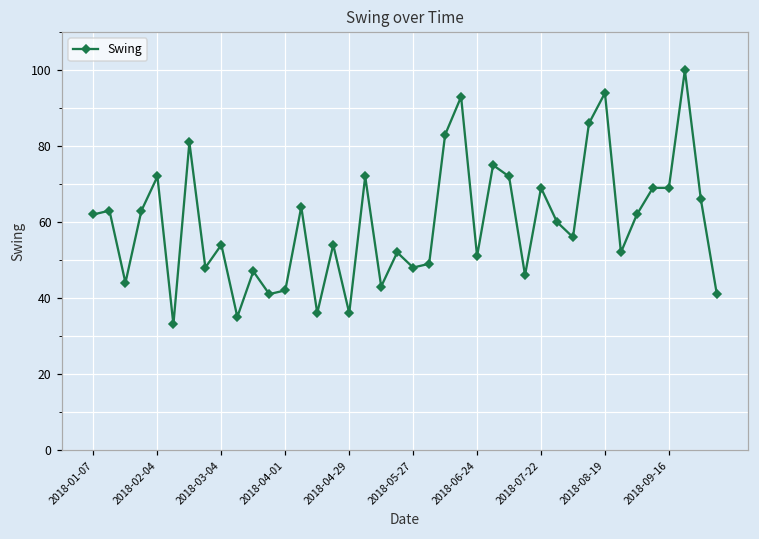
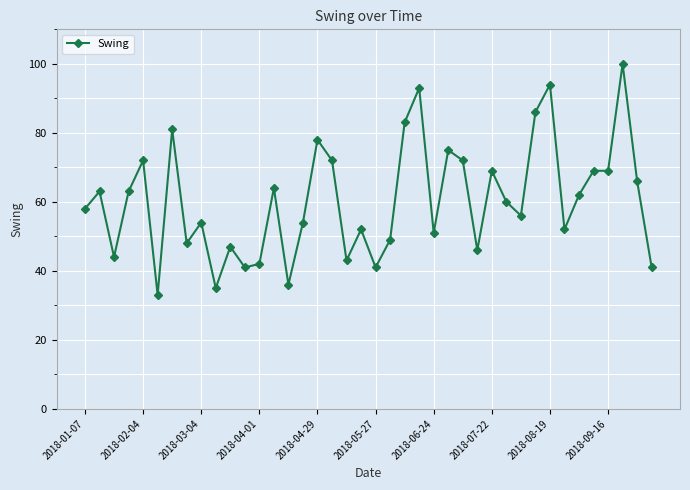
2018-01-07: 62 -> 58
2018-04-29: 36 -> 78
2018-05-27: 48 -> 41
